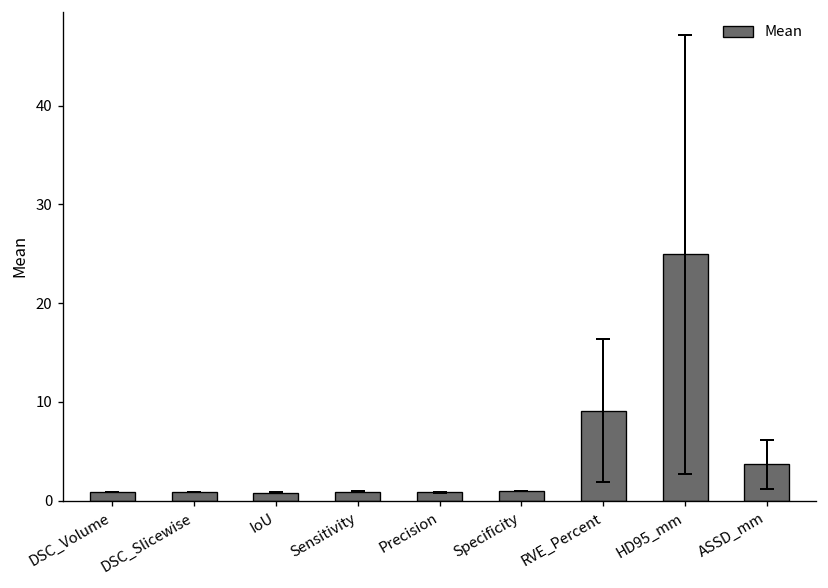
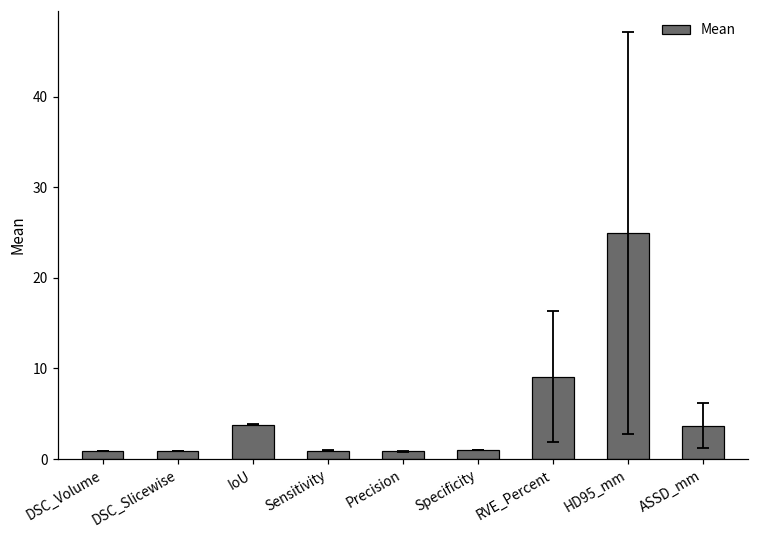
Mean, IoU: 1 -> 4
